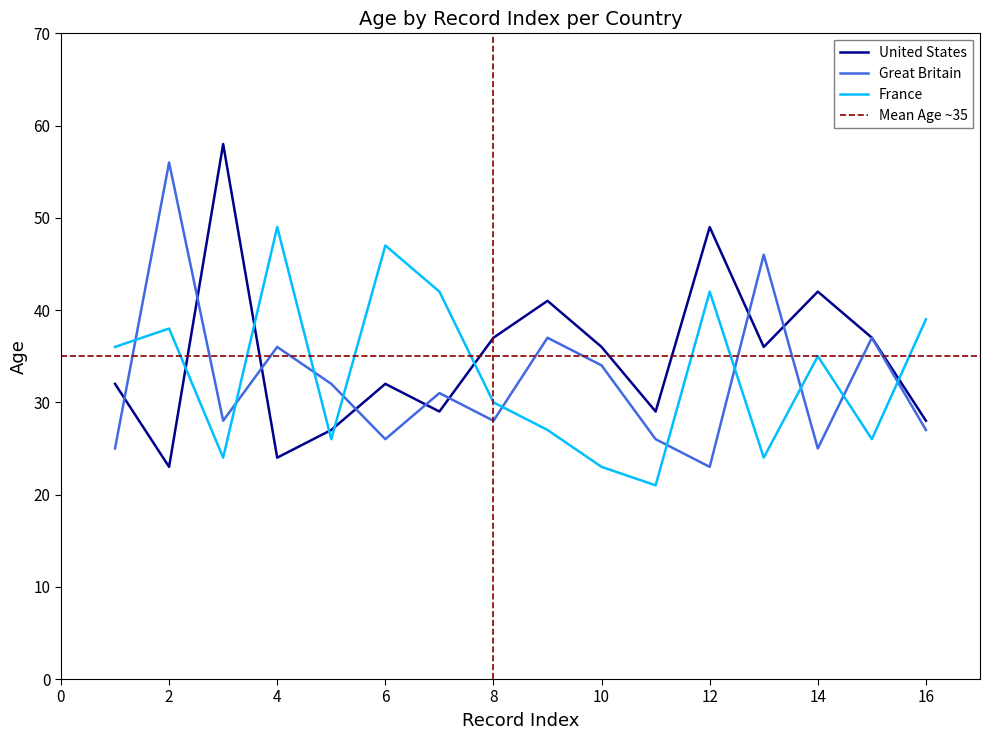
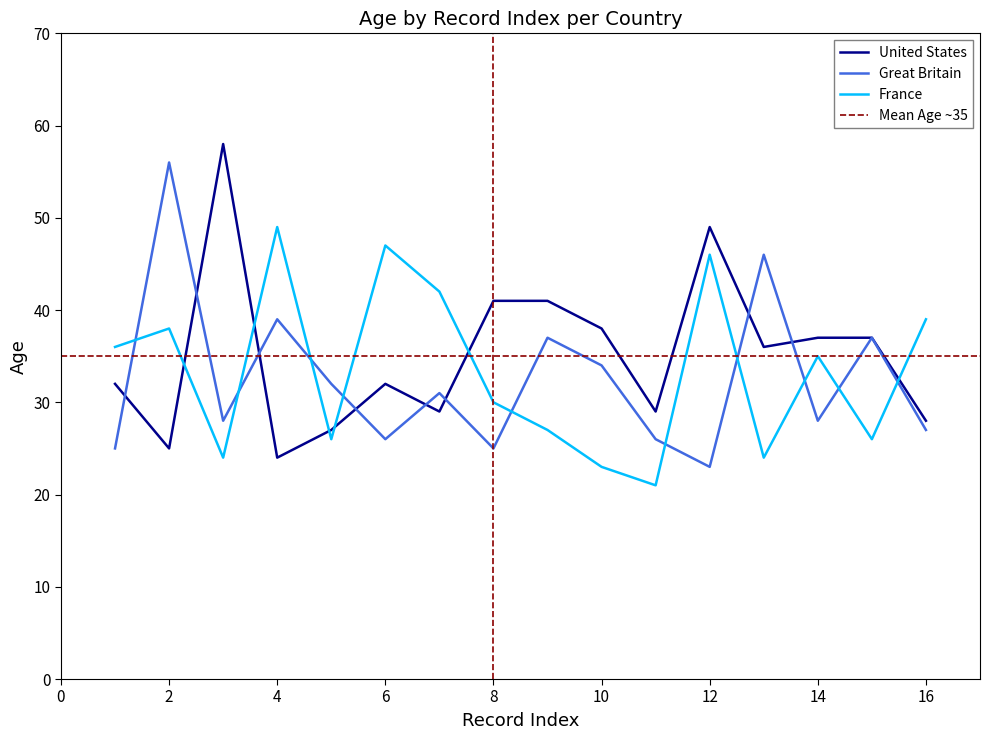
United States, 2: 23 -> 25
Great Britain, 4: 36 -> 39
United States, 8: 37 -> 41
Great Britain, 8: 28 -> 25
United States, 10: 36 -> 38
France, 12: 42 -> 46
United States, 14: 42 -> 37
Great Britain, 14: 25 -> 28
